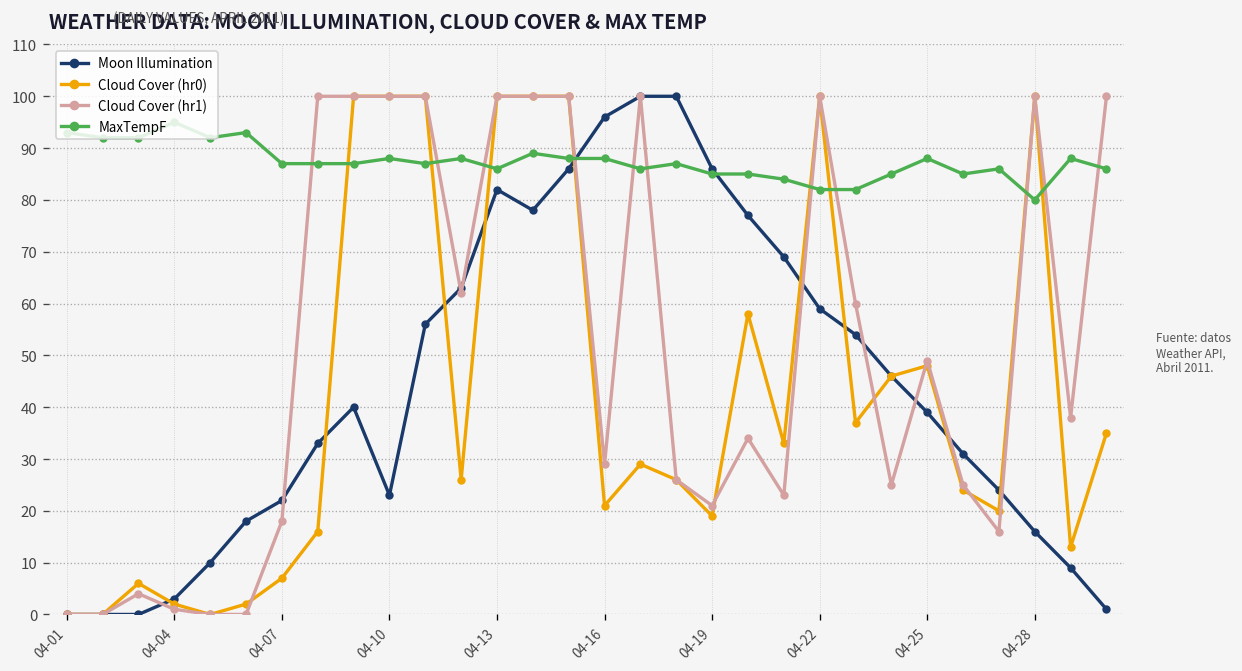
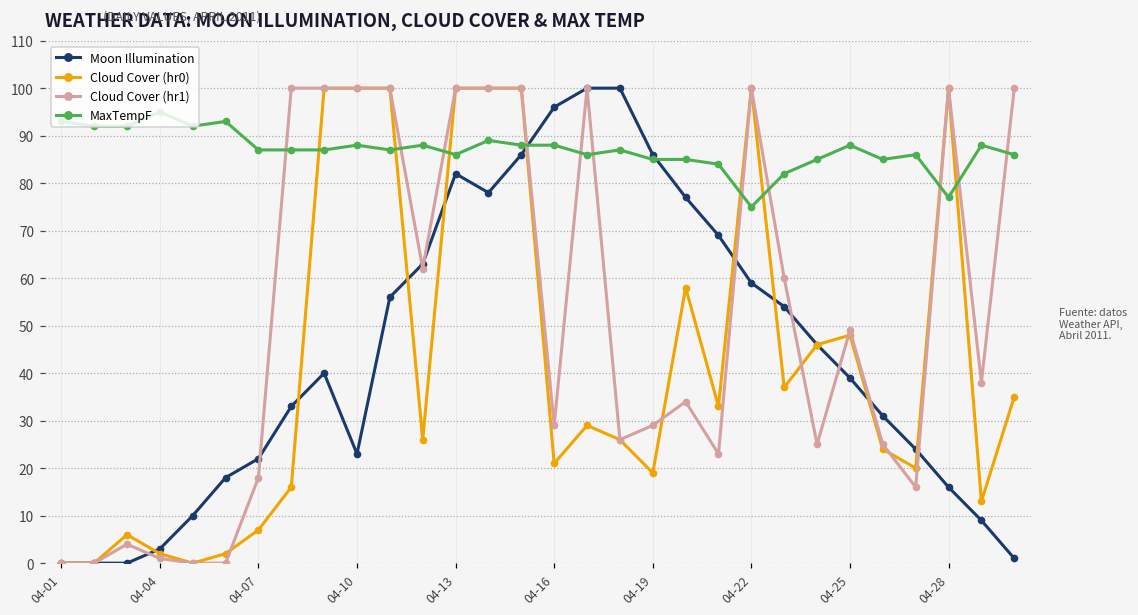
Cloud Cover (hr1), 04-19: 21 -> 29
MaxTempF, 04-22: 82 -> 75
MaxTempF, 04-28: 80 -> 77
